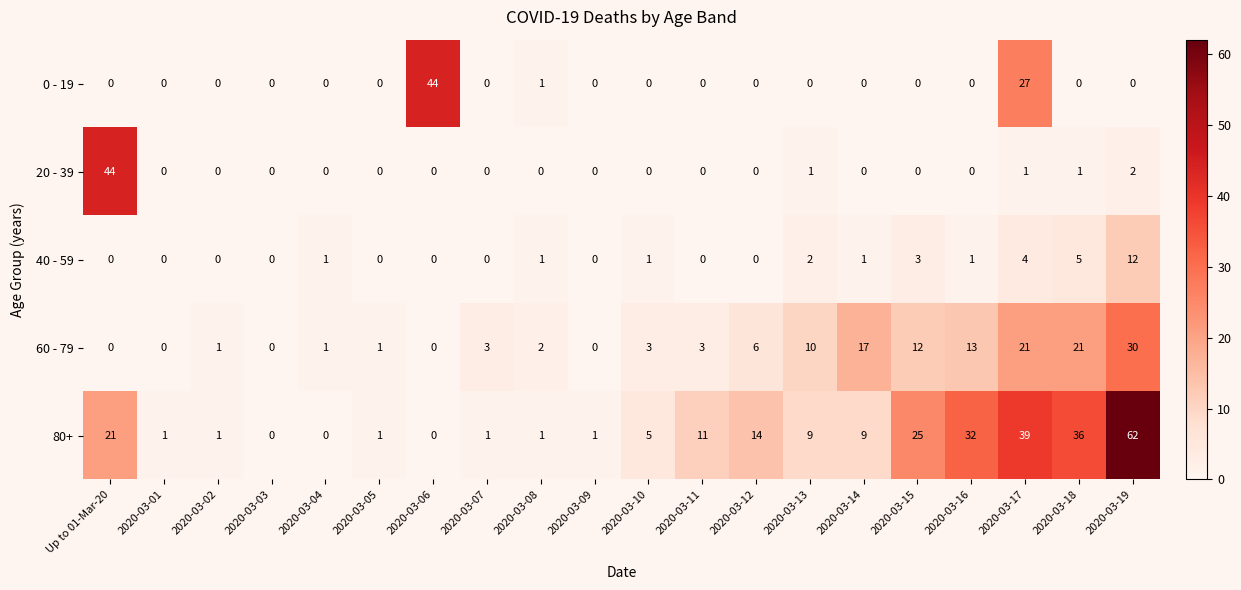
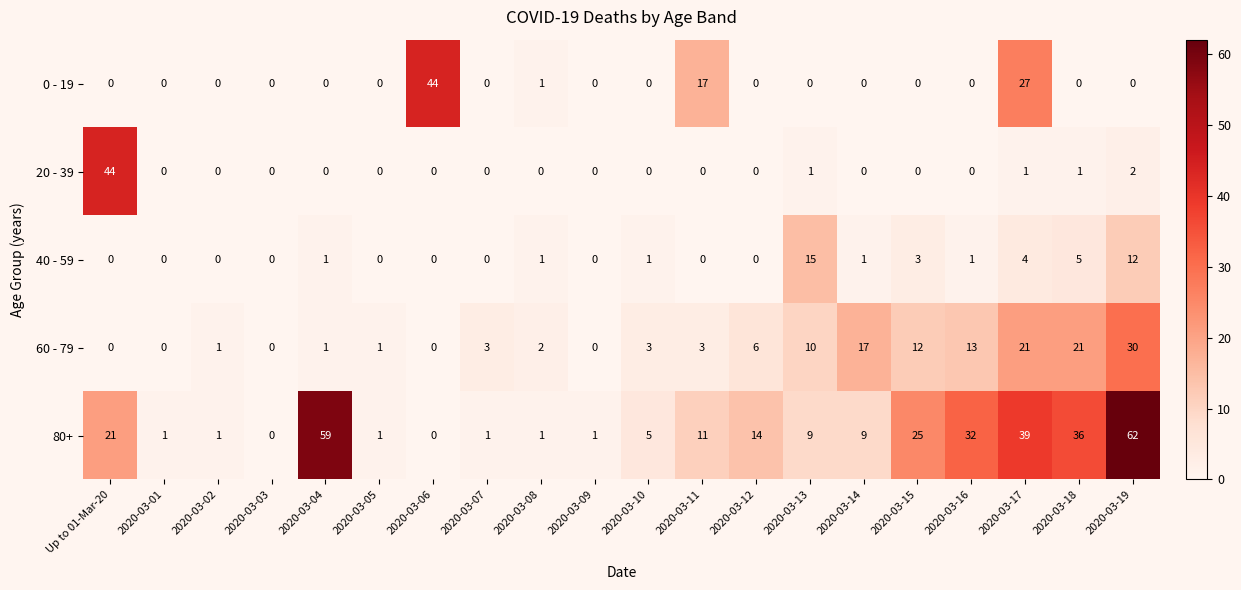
0 - 19, 2020-03-11: 0 -> 17
40 - 59, 2020-03-13: 2 -> 15
80+, 2020-03-04: 0 -> 59
